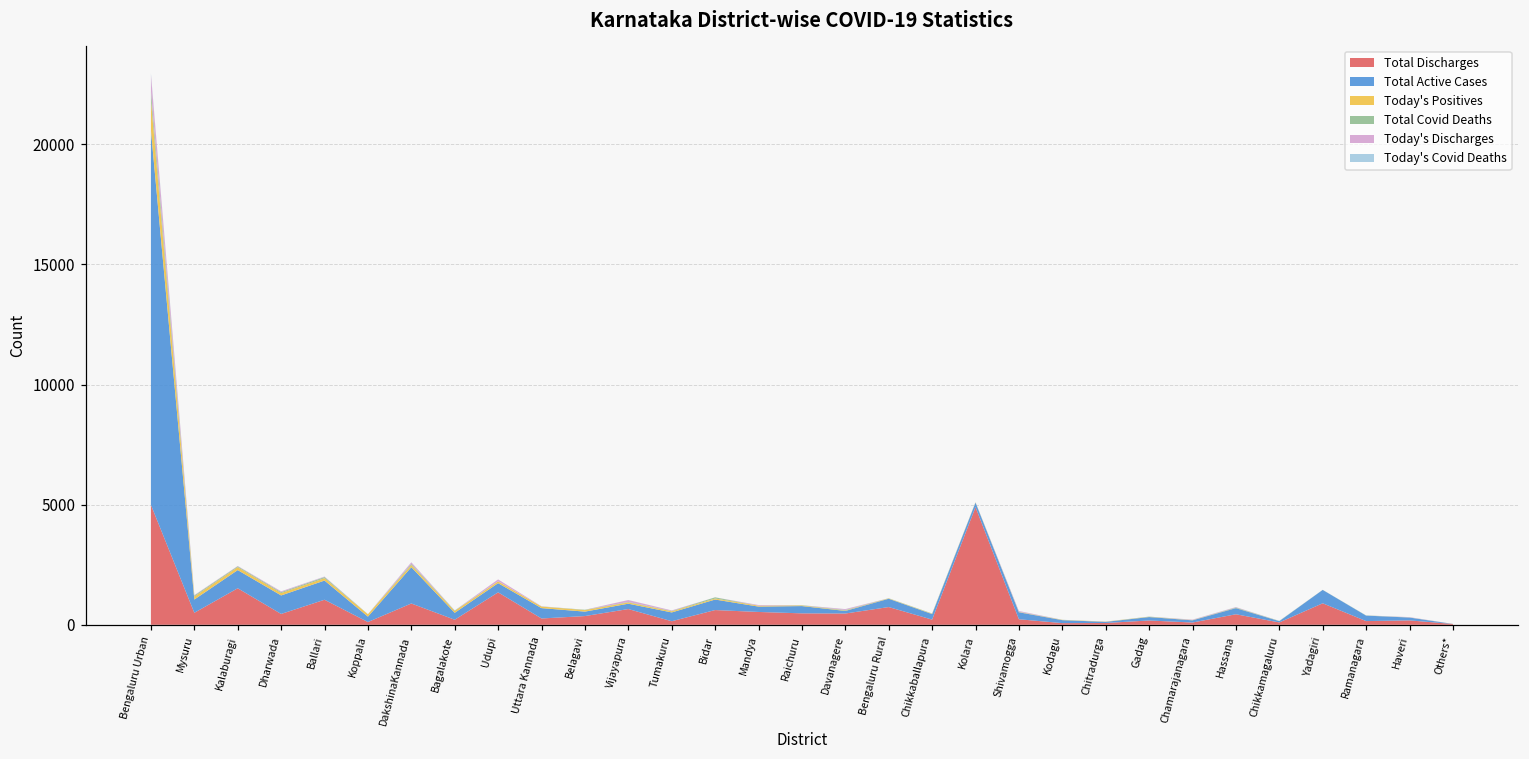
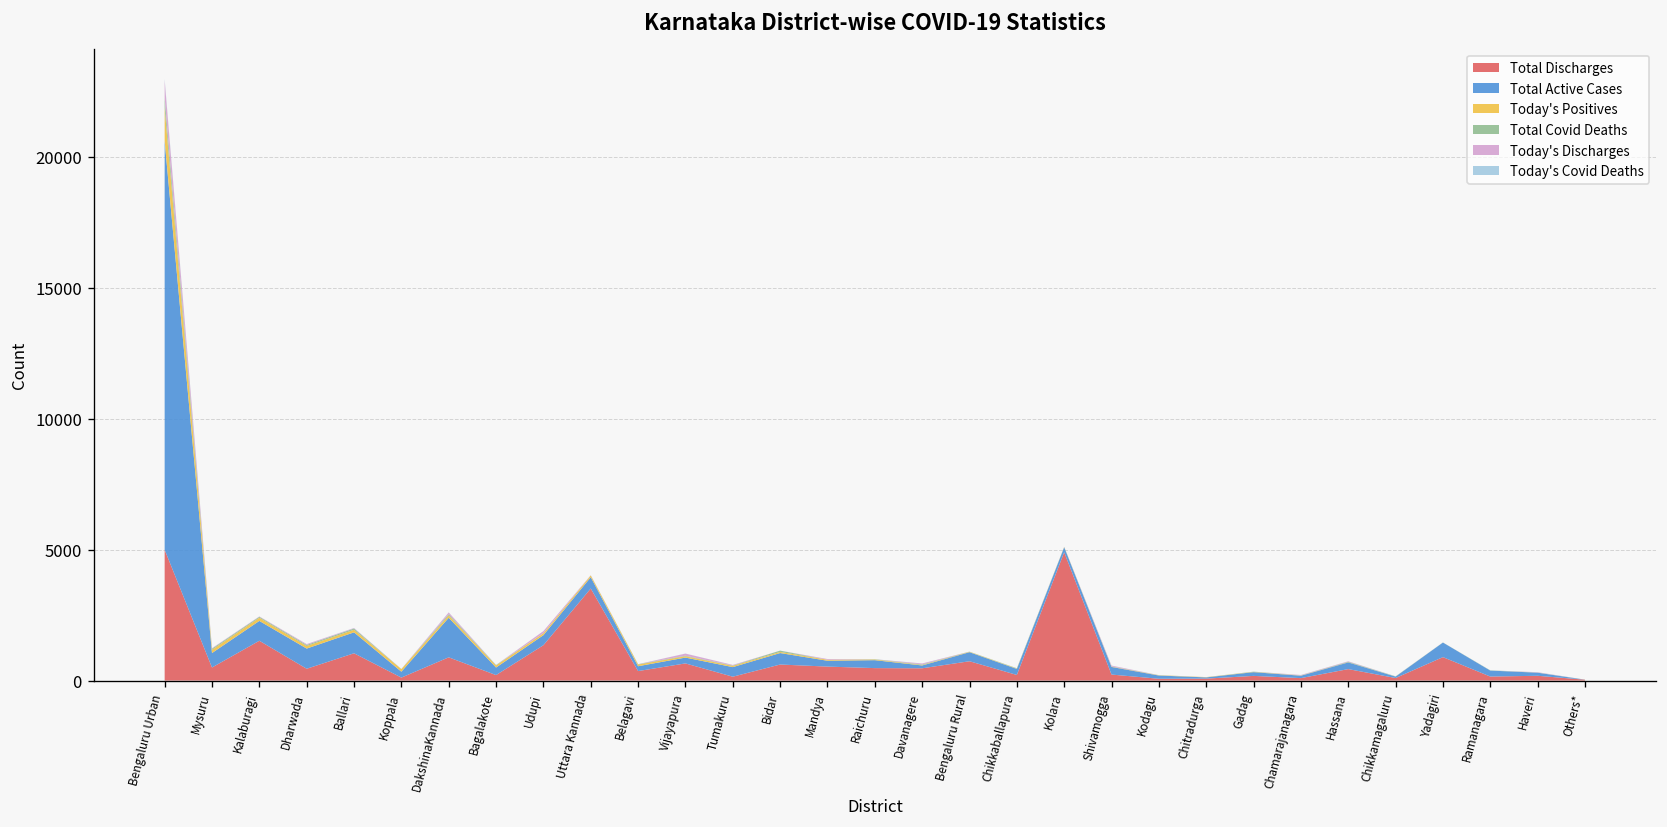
Total Discharges, Uttara Kannada: 300 -> 3500
